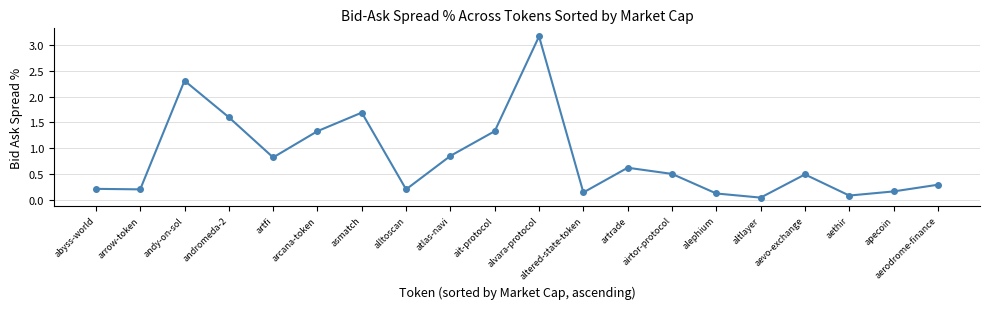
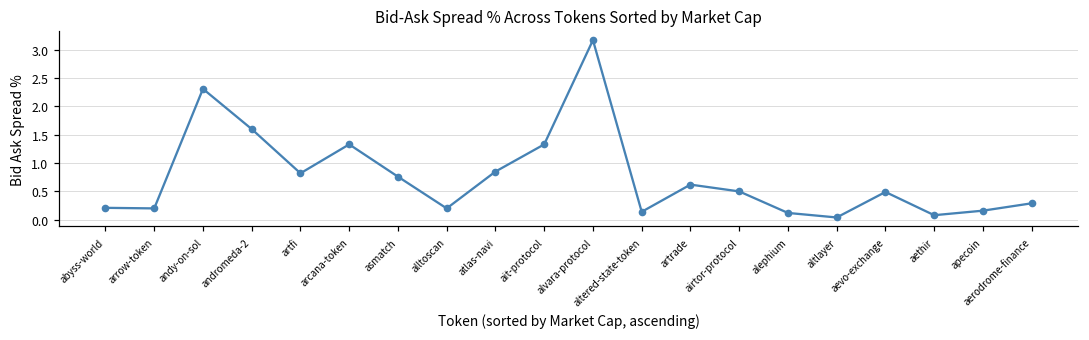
asmatch: 1.7 -> 0.8
